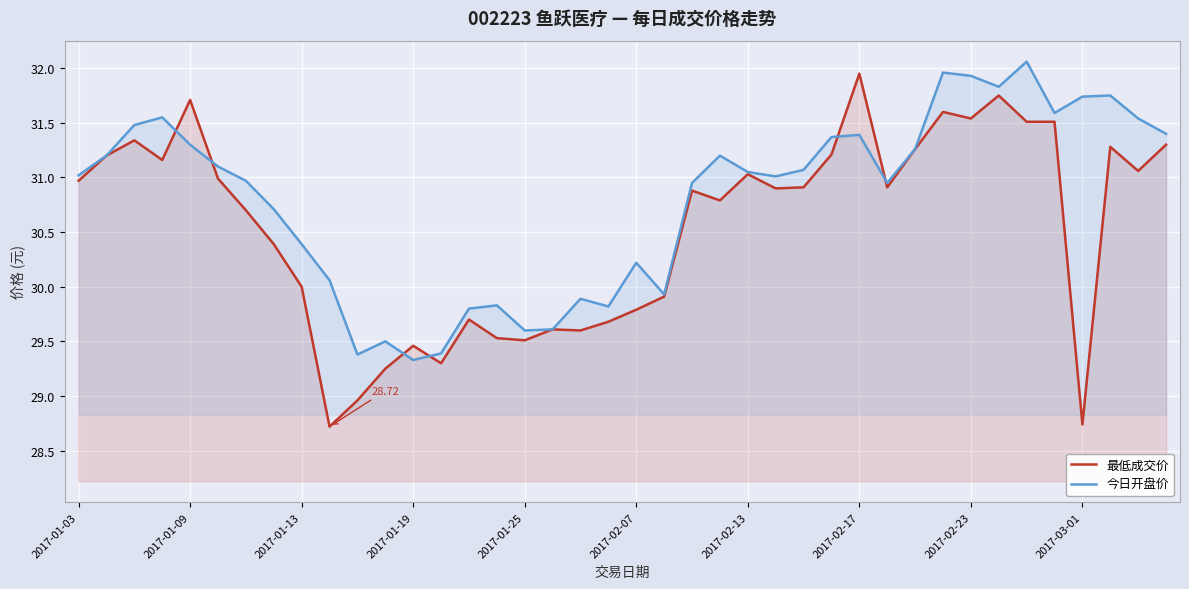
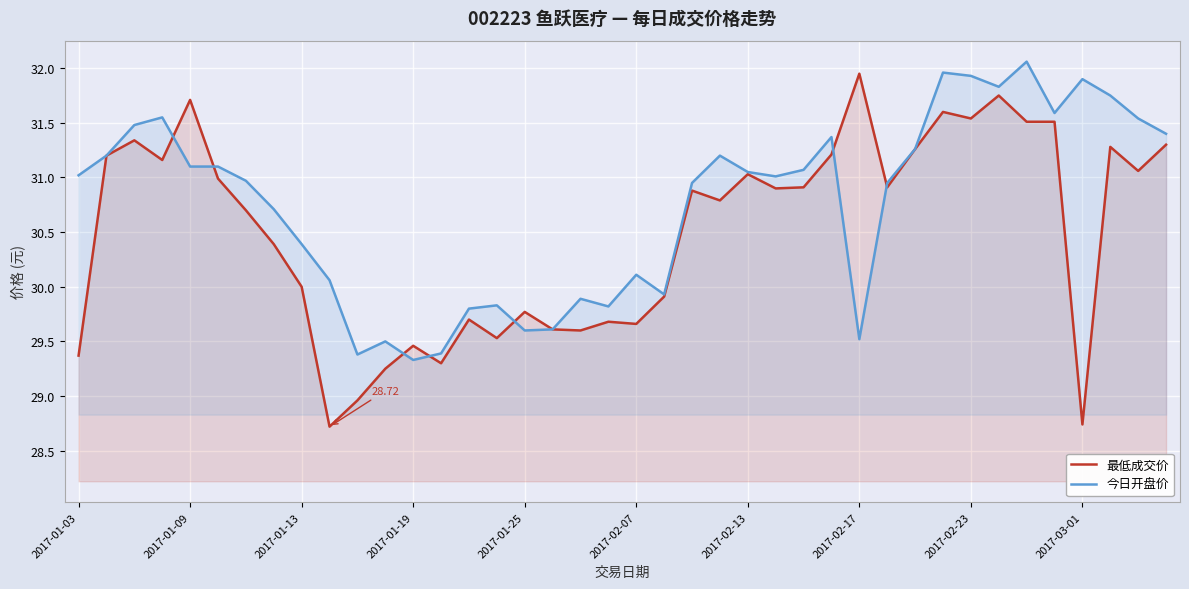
最低成交价, 2017-01-03: 30.97 -> 29.37
今日开盘价, 2017-01-09: 31.3 -> 31.1
最低成交价, 2017-01-25: 29.51 -> 29.77
最低成交价, 2017-02-07: 29.79 -> 29.66
今日开盘价, 2017-02-07: 30.22 -> 30.11
今日开盘价, 2017-02-17: 31.39 -> 29.52
今日开盘价, 2017-03-01: 31.74 -> 31.90
